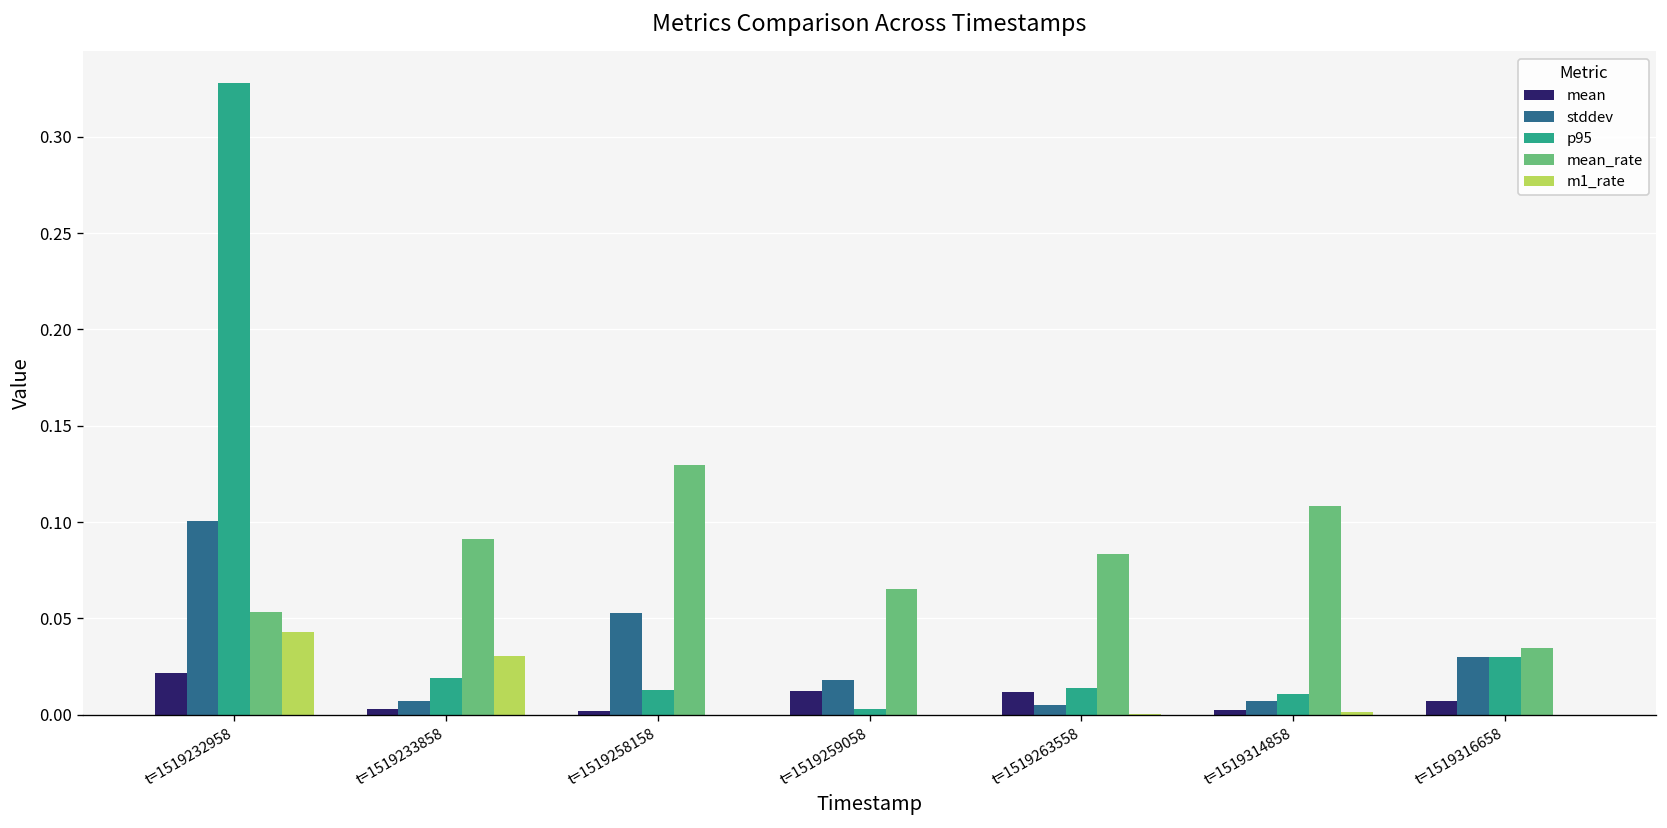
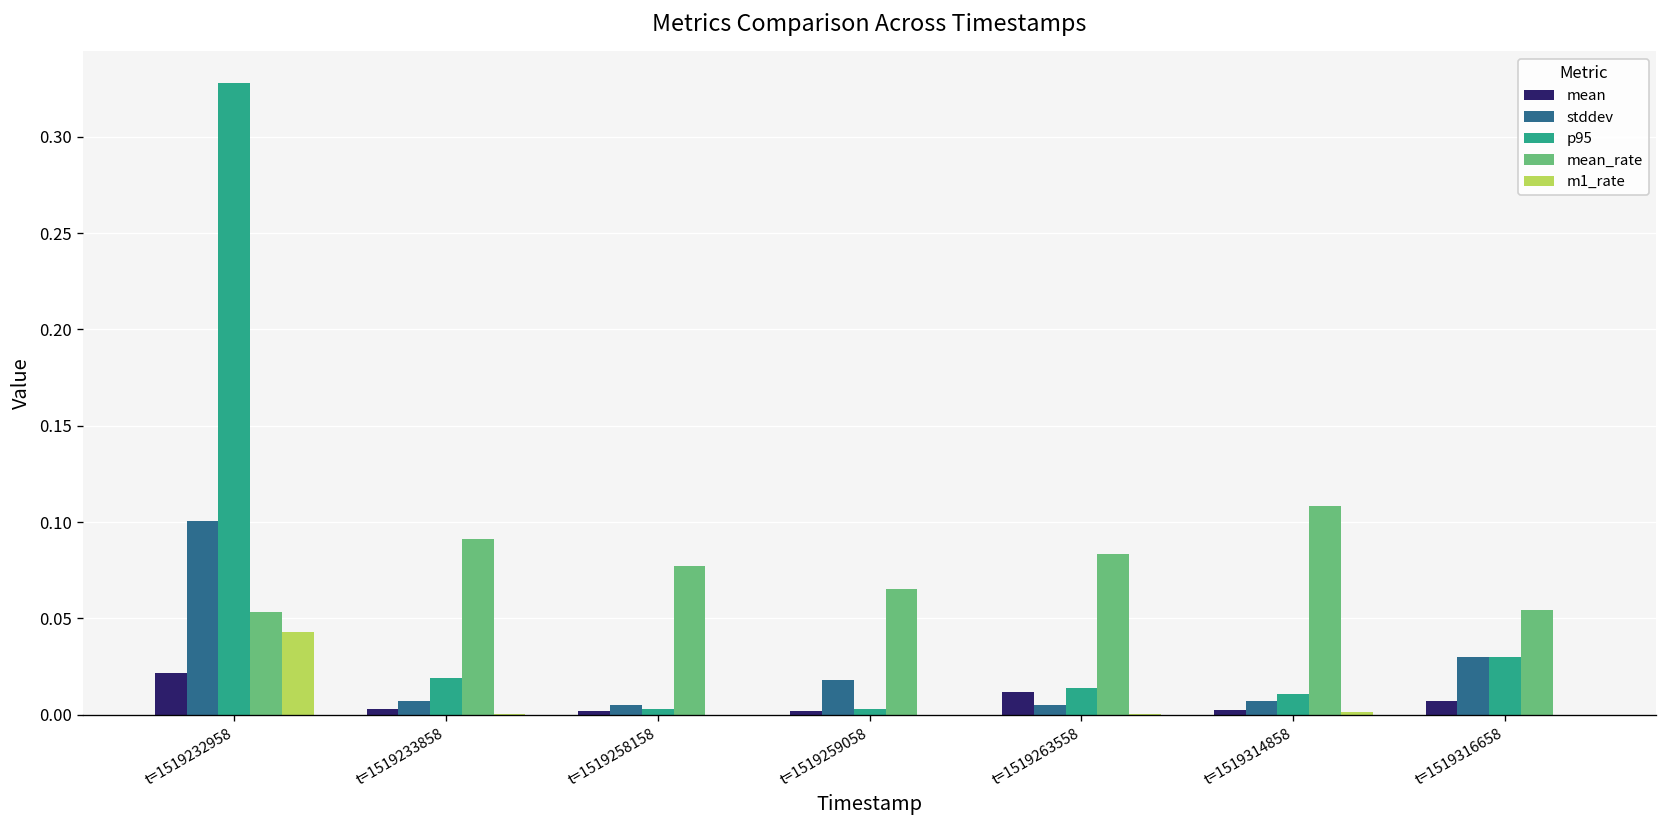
m1_rate, t=1519233858: 0.031 -> 0.000
stddev, t=1519258158: 0.053 -> 0.005
p95, t=1519258158: 0.013 -> 0.003
mean_rate, t=1519258158: 0.130 -> 0.077
mean, t=1519259058: 0.012 -> 0.002
mean_rate, t=1519316658: 0.034 -> 0.054
